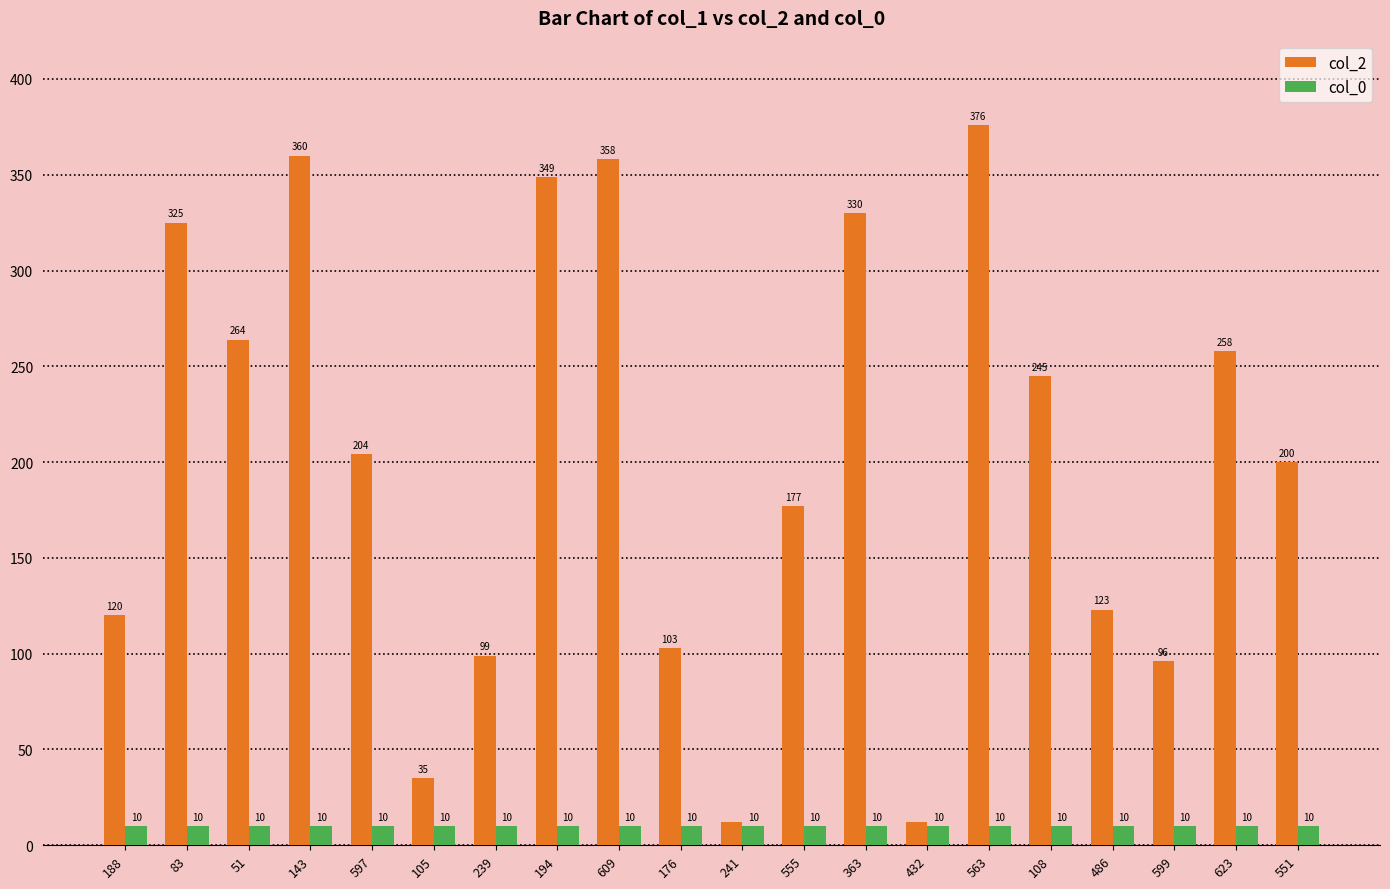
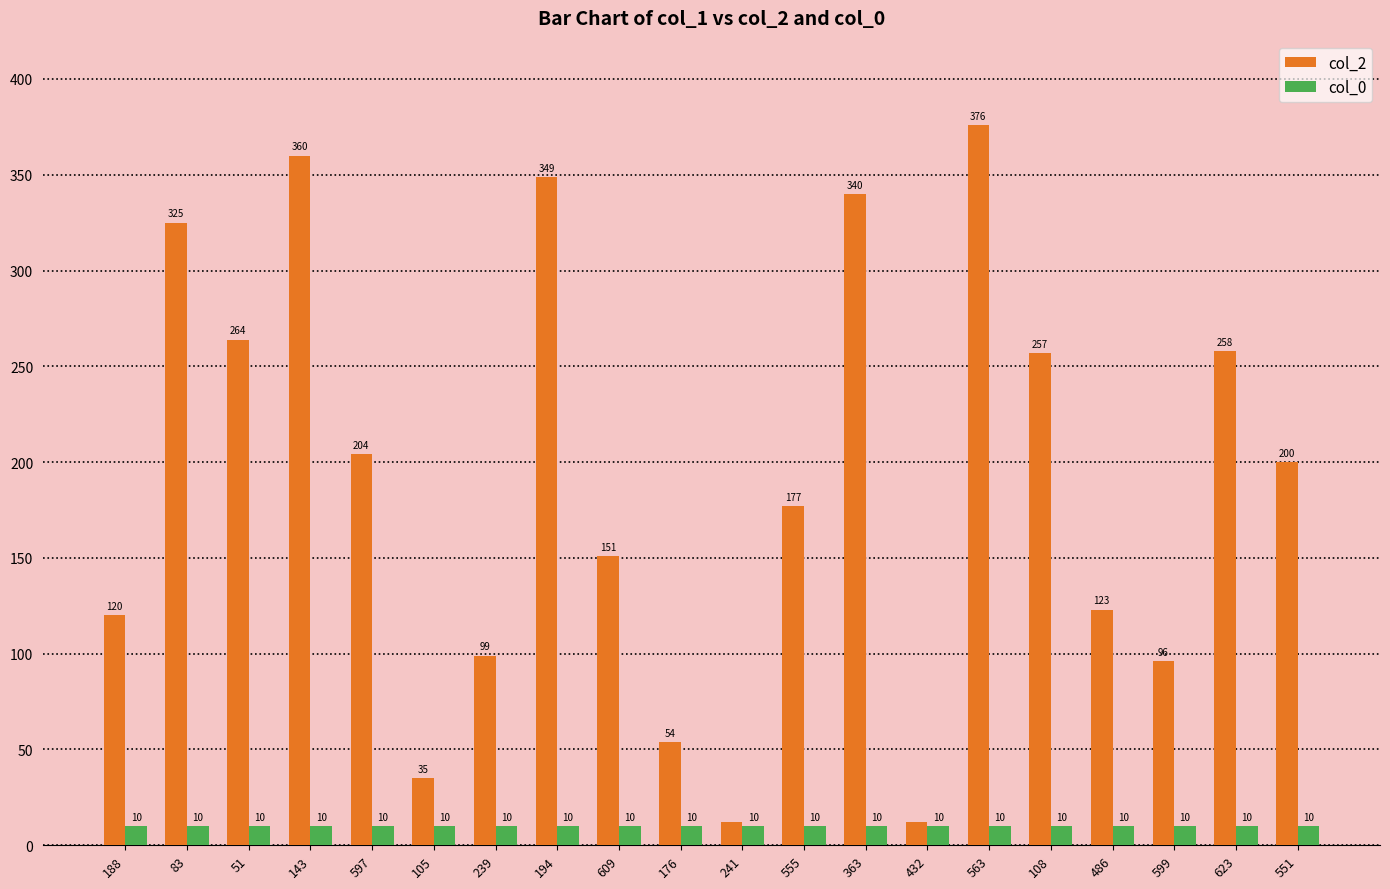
col_2, 609: 358 -> 151
col_2, 176: 103 -> 54
col_2, 363: 330 -> 340
col_2, 108: 245 -> 257
